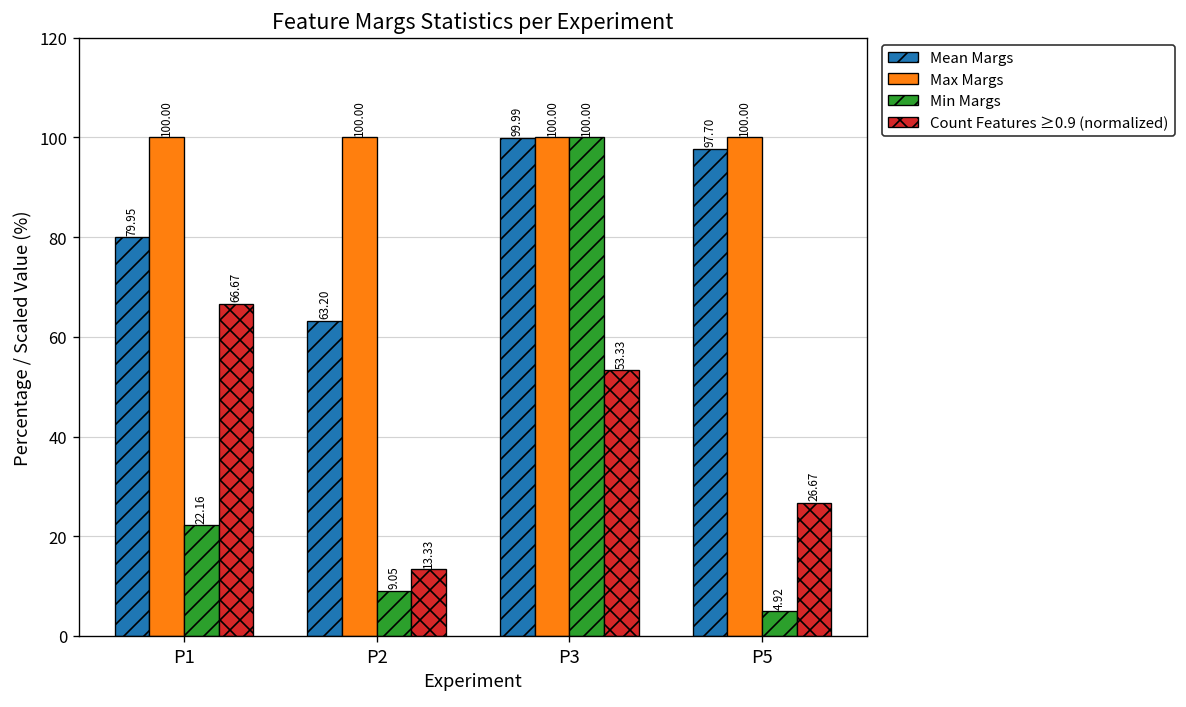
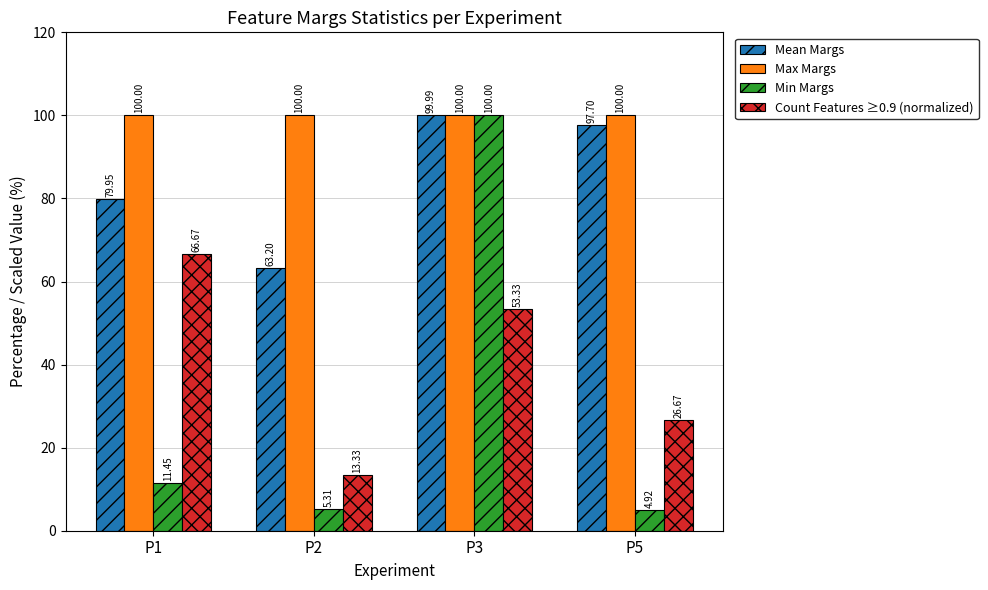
Min Margs, P1: 22.16 -> 11.45
Min Margs, P2: 9.05 -> 5.31
